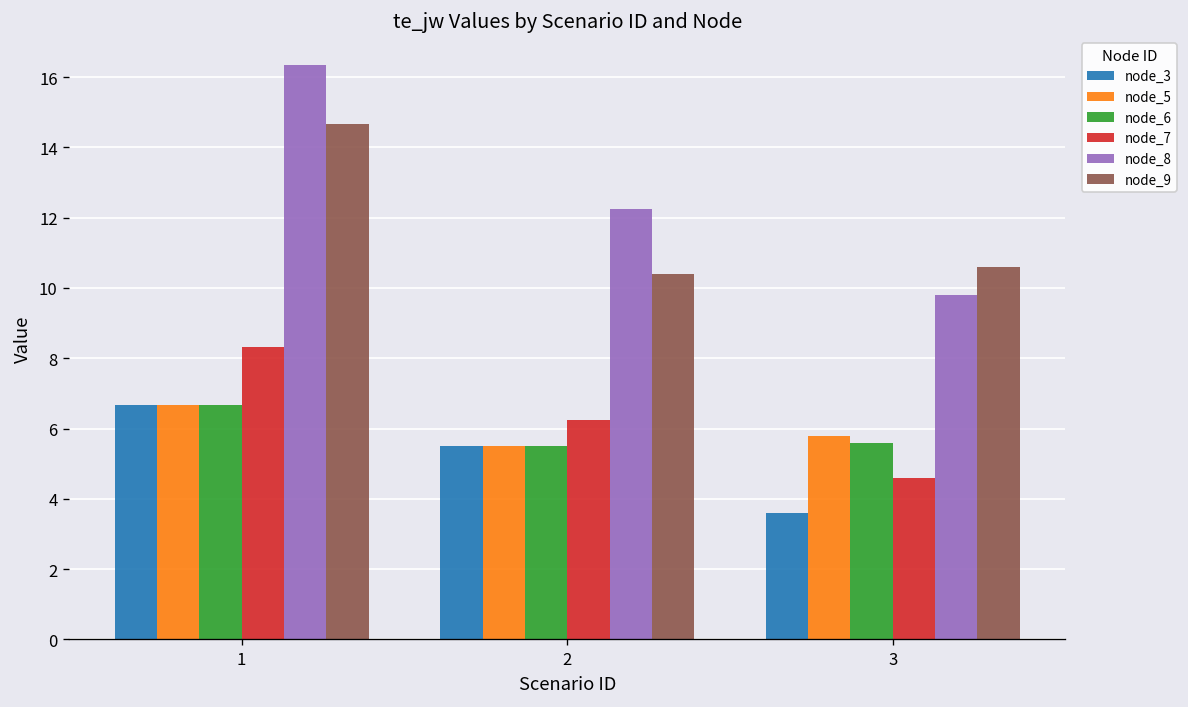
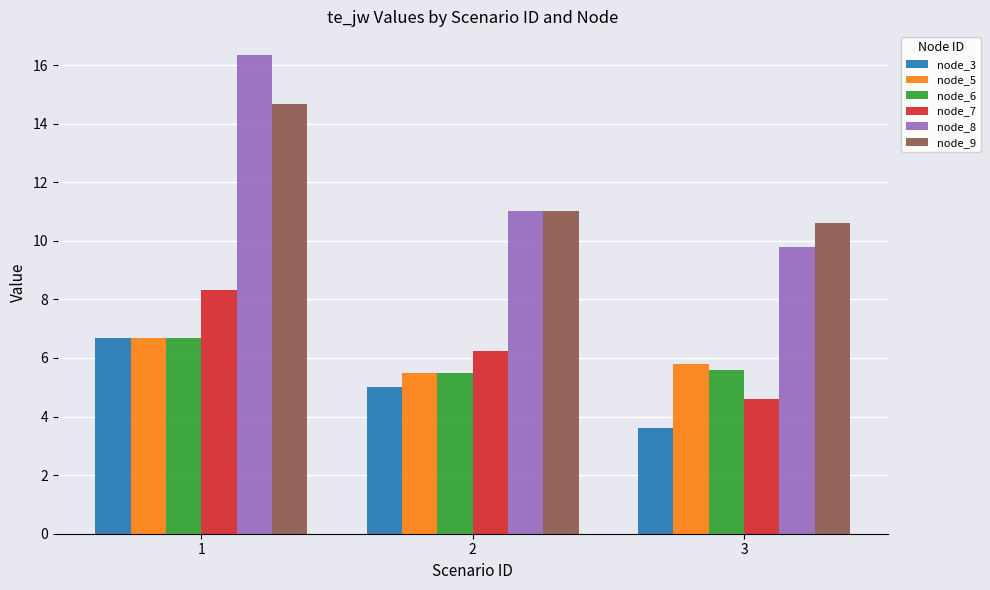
node_3, 2: 5.5 -> 5.0
node_8, 2: 12.3 -> 11.0
node_9, 2: 10.4 -> 11.0
